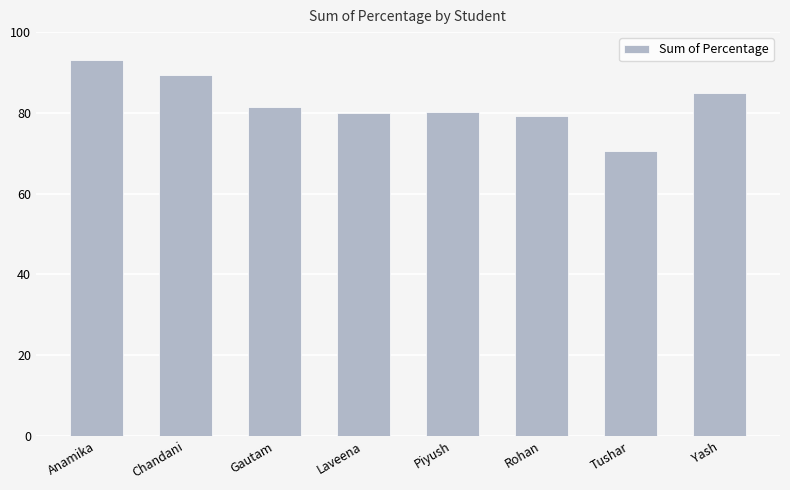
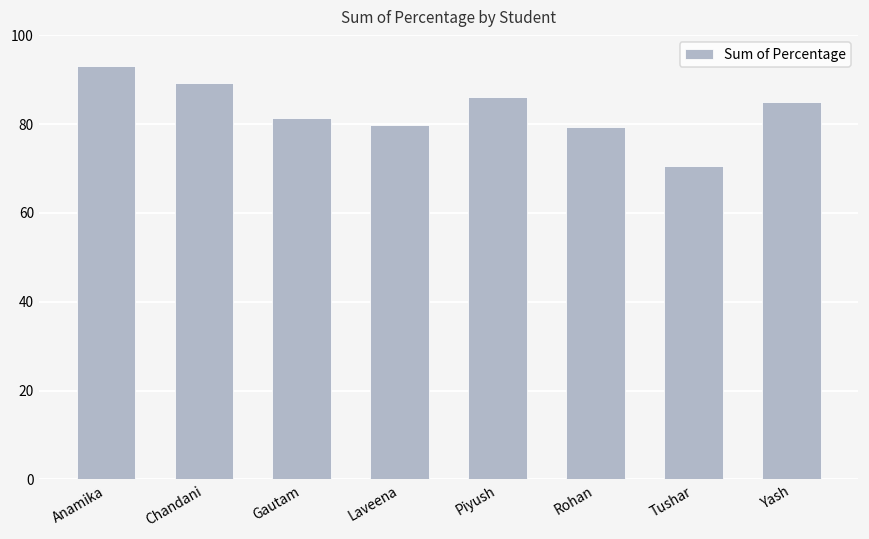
Piyush: 80 -> 86
